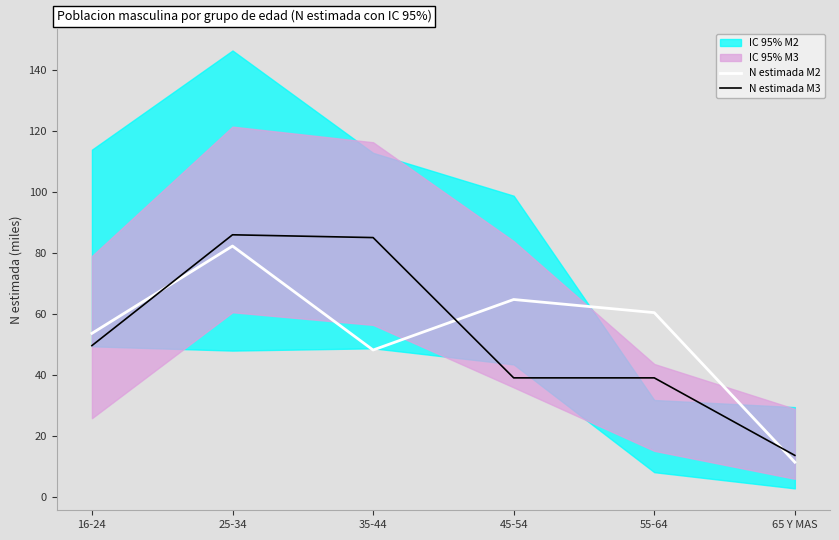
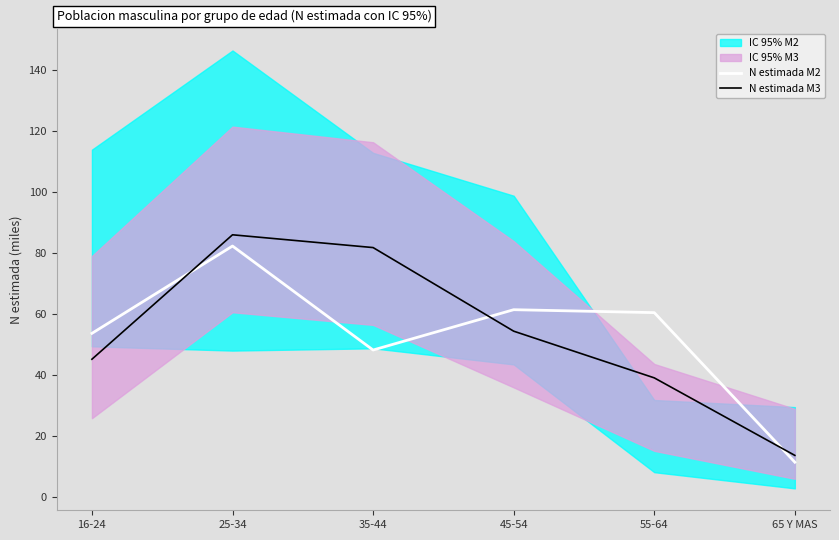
N estimada M3, 16-24: 50 -> 45
N estimada M3, 35-44: 85 -> 82
N estimada M2, 45-54: 65 -> 61
N estimada M3, 45-54: 39 -> 54
